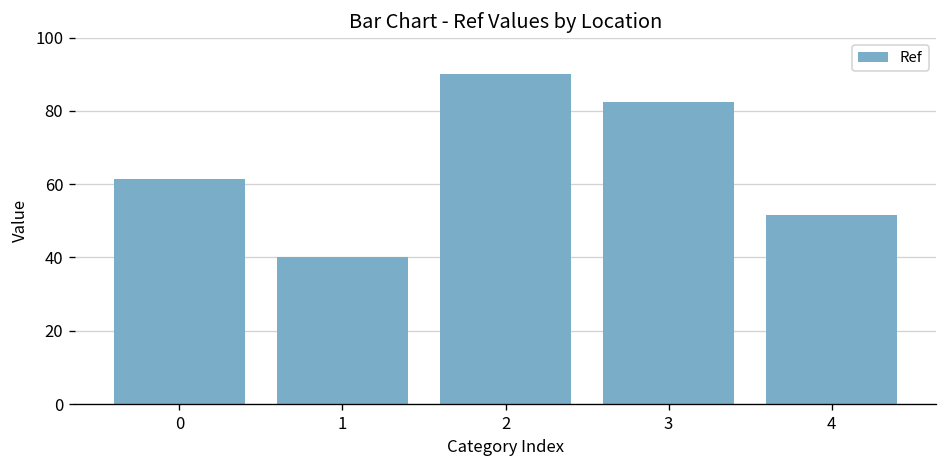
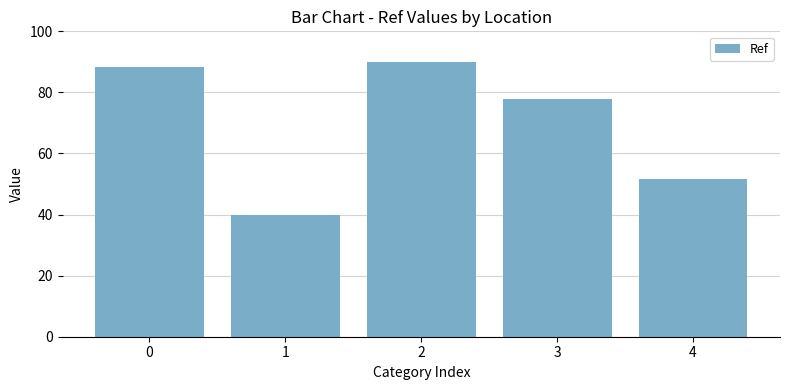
0: 61 -> 88
3: 82 -> 78
